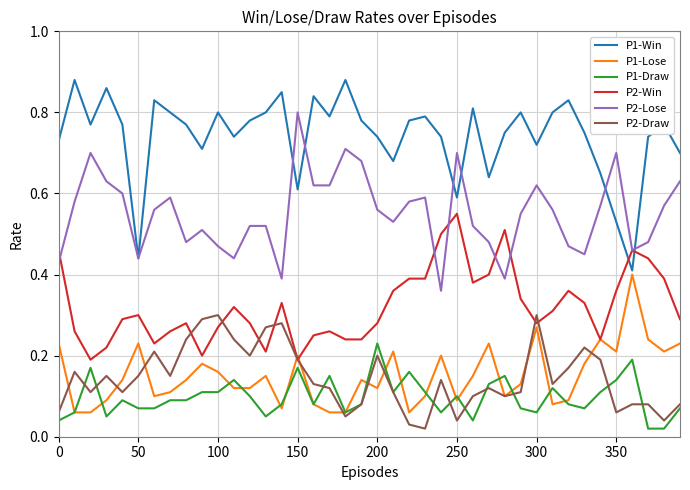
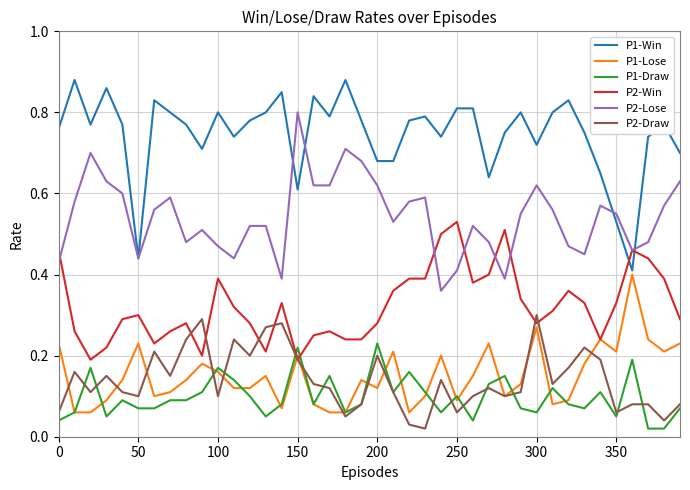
P1-Win, 0: 0.73 -> 0.76
P2-Draw, 50: 0.15 -> 0.10
P1-Draw, 100: 0.11 -> 0.17
P2-Win, 100: 0.27 -> 0.39
P2-Draw, 100: 0.3 -> 0.1
P1-Draw, 150: 0.17 -> 0.22
P1-Win, 200: 0.74 -> 0.68
P2-Lose, 200: 0.56 -> 0.62
P1-Win, 250: 0.59 -> 0.81
P2-Win, 250: 0.55 -> 0.53
P2-Lose, 250: 0.70 -> 0.41
P2-Draw, 250: 0.04 -> 0.06
P1-Draw, 350: 0.14 -> 0.05
P2-Win, 350: 0.36 -> 0.33
P2-Lose, 350: 0.70 -> 0.55
